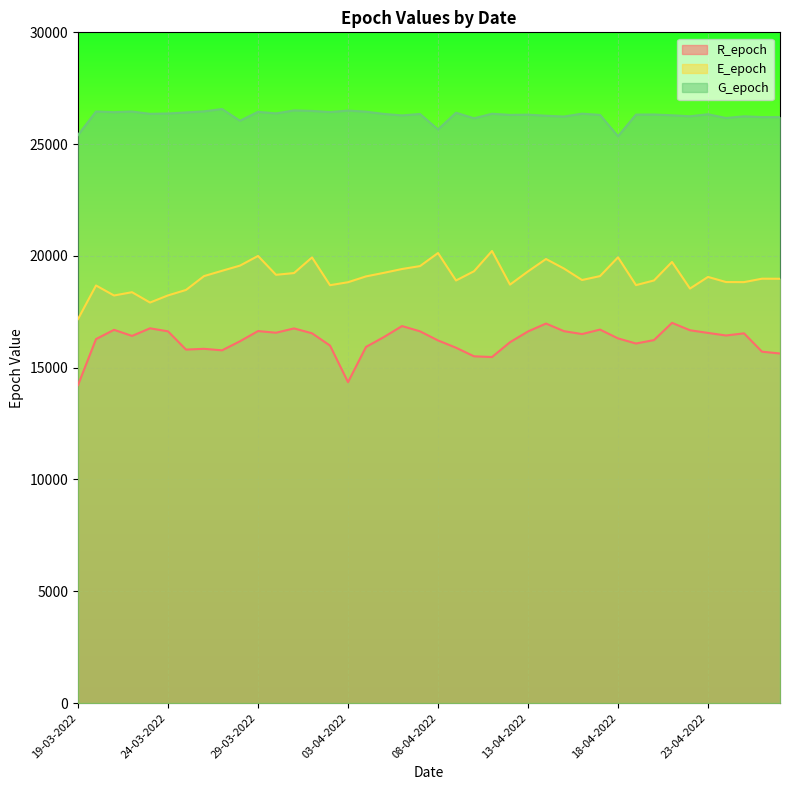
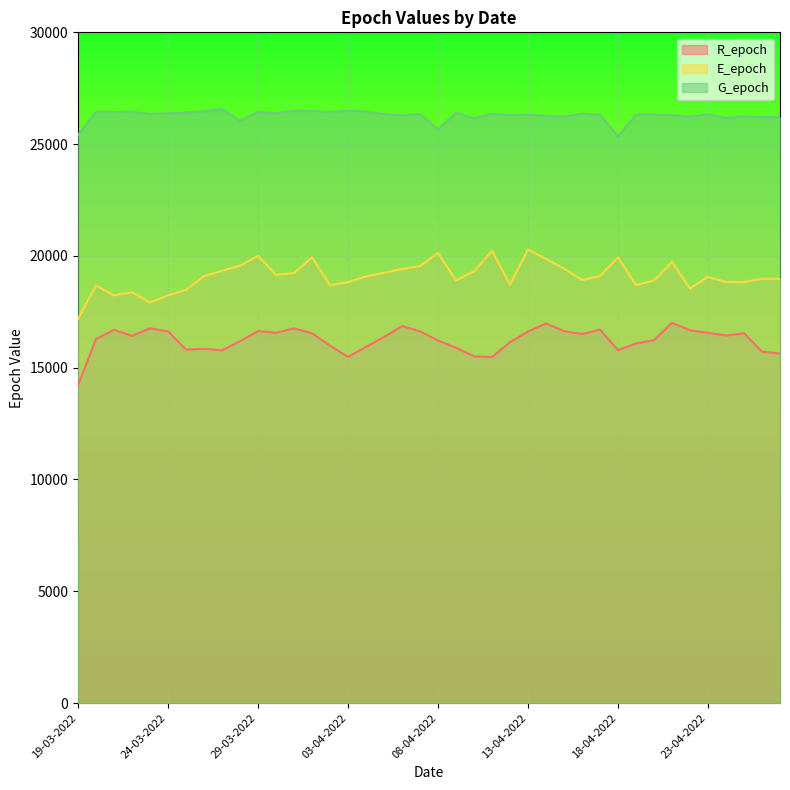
R_epoch, 03-04-2022: 14400 -> 15500
E_epoch, 13-04-2022: 19300 -> 20300
R_epoch, 18-04-2022: 16300 -> 15800
